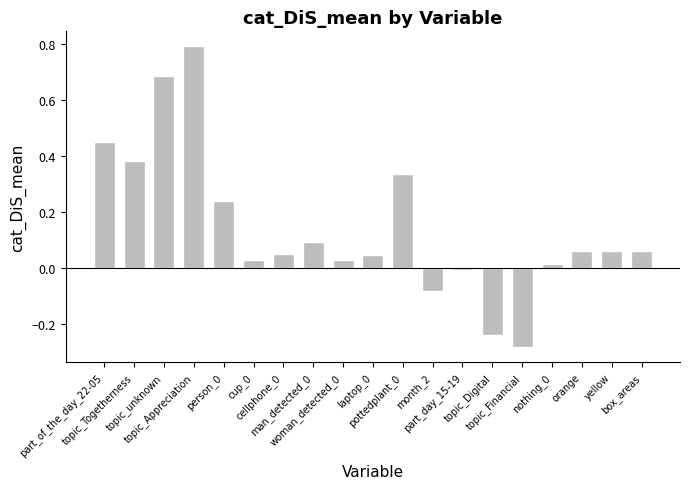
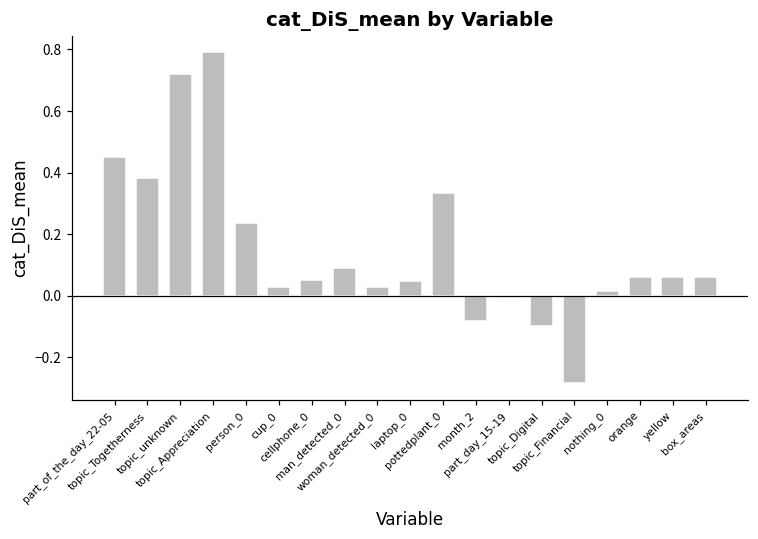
topic_unknown: 0.69 -> 0.72
topic_Digital: -0.24 -> -0.10
